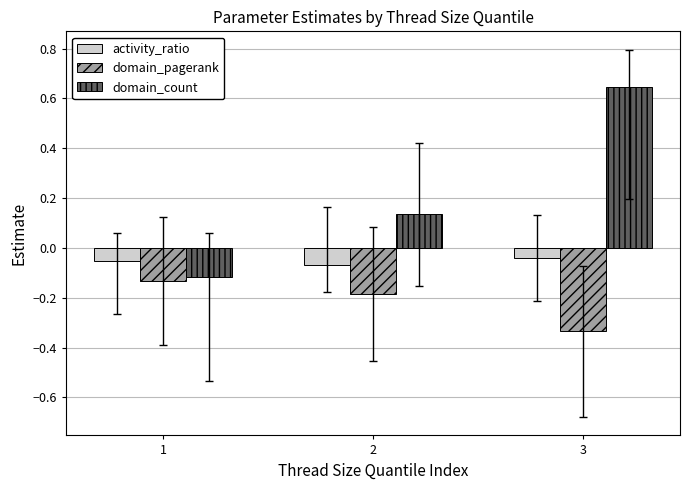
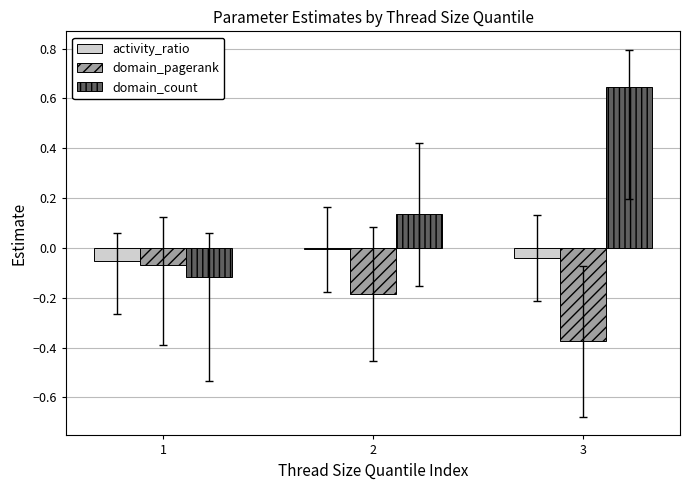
domain_pagerank, 1: -0.13 -> -0.07
activity_ratio, 2: -0.07 -> -0.01
domain_pagerank, 3: -0.33 -> -0.37
